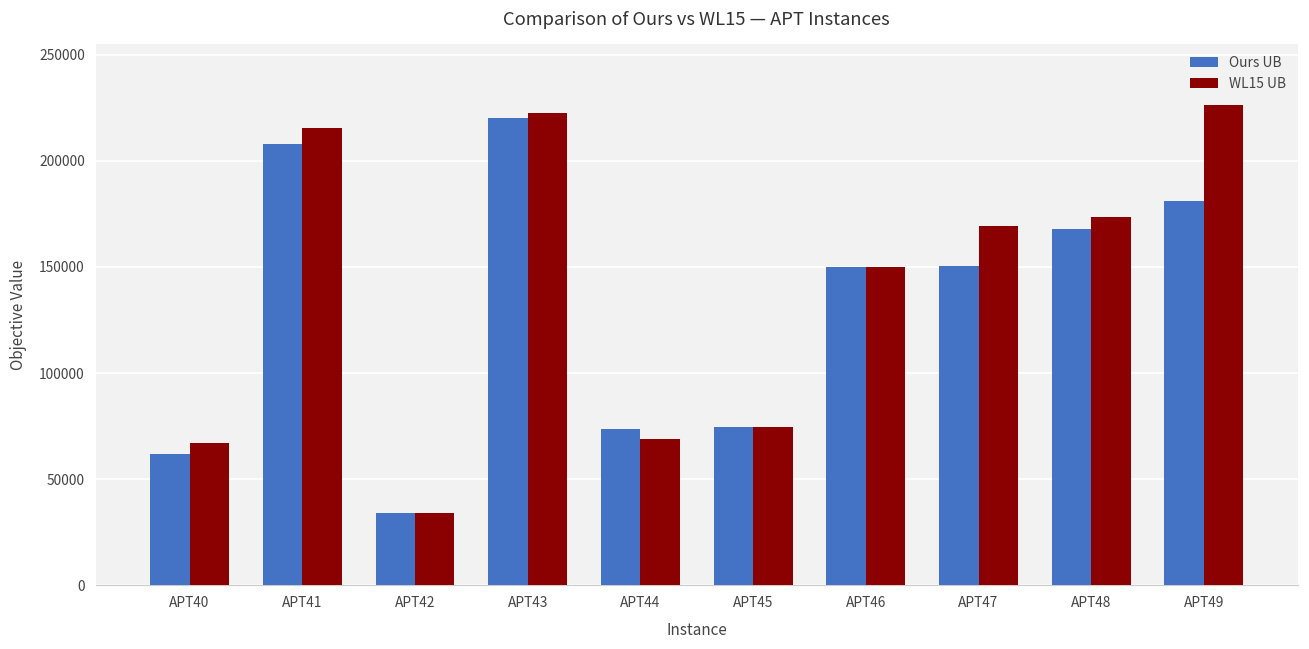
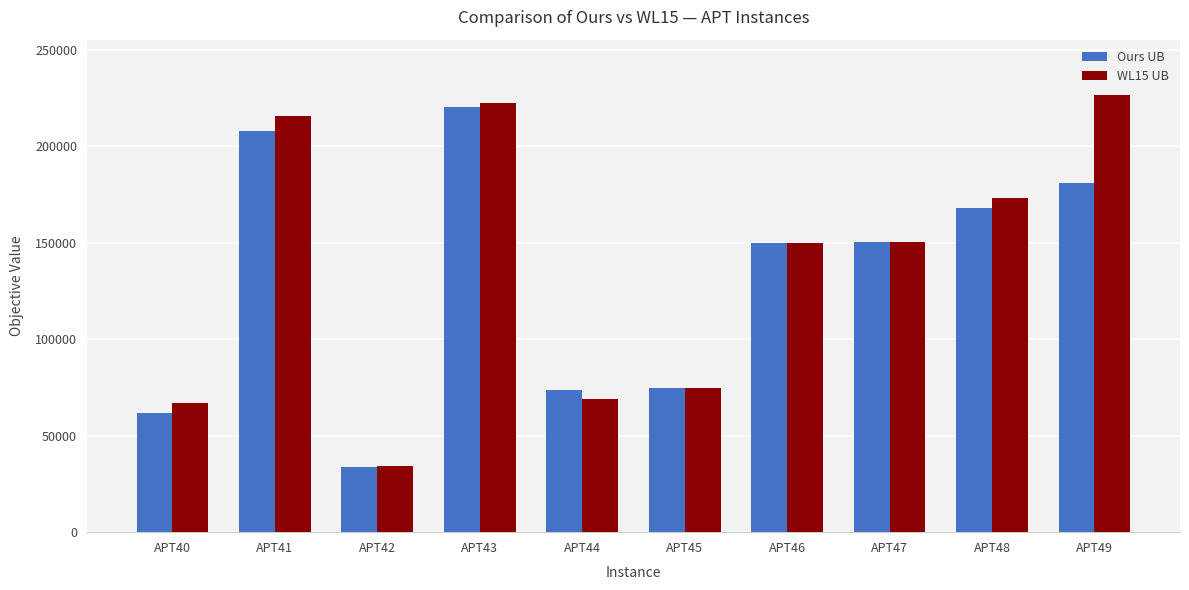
WL15 UB, APT47: 169000 -> 150000
